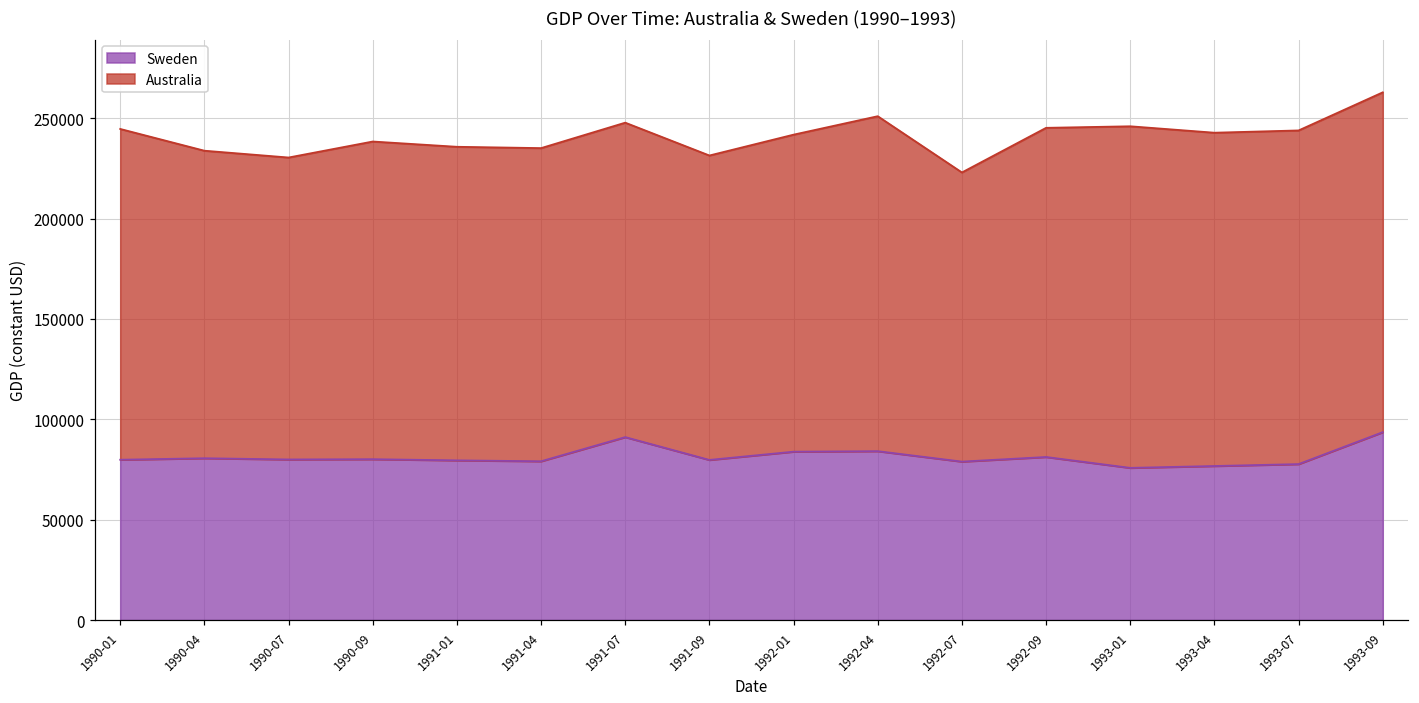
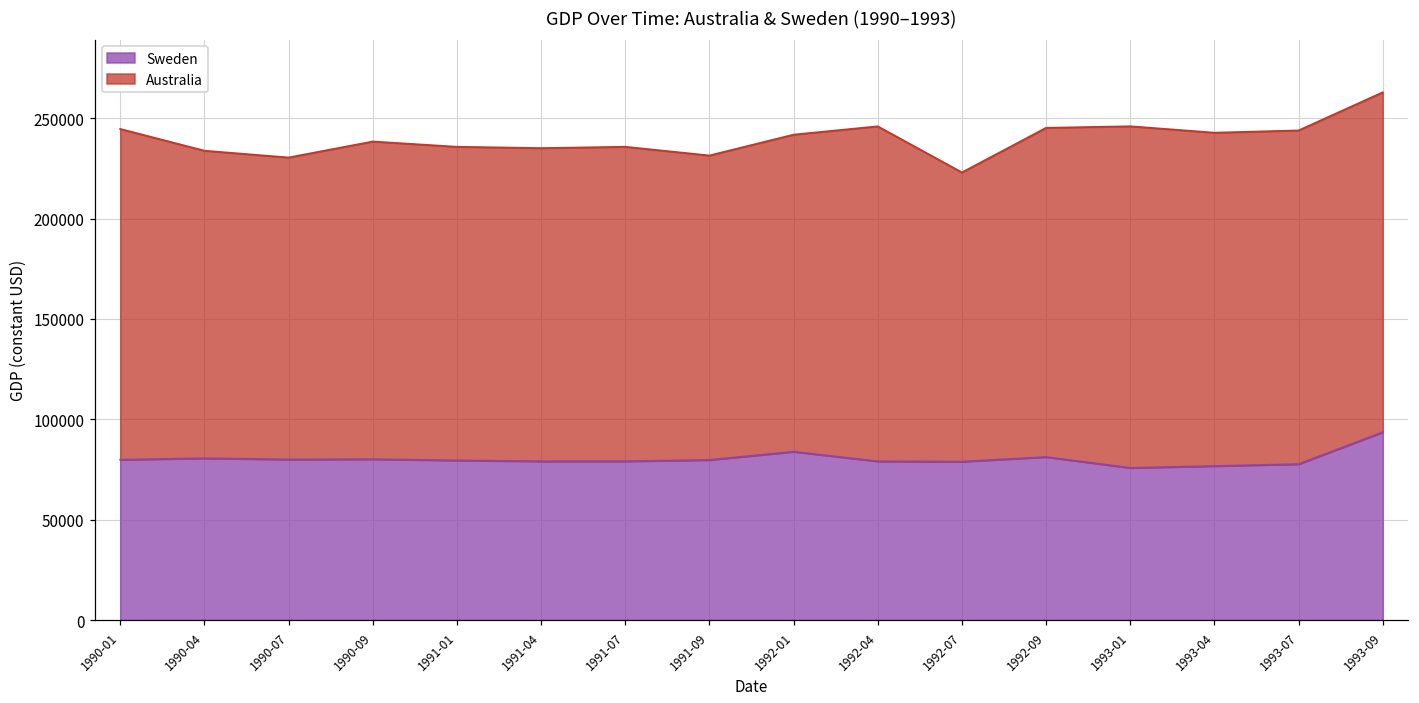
Sweden, 1991-07: 91000 -> 79000
Sweden, 1992-04: 84000 -> 79000
